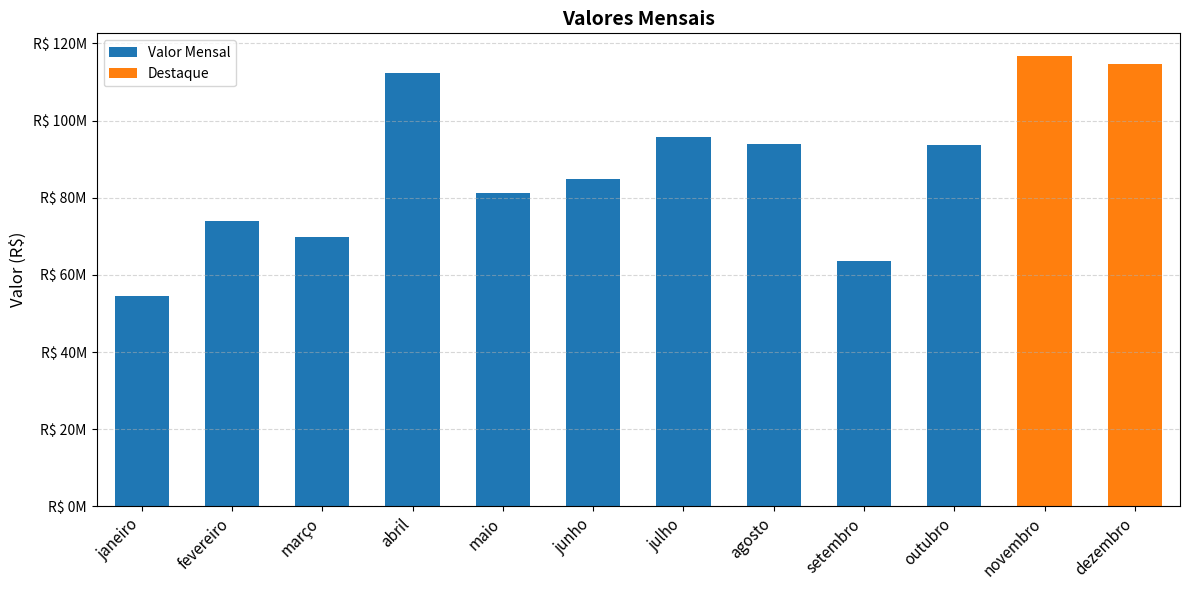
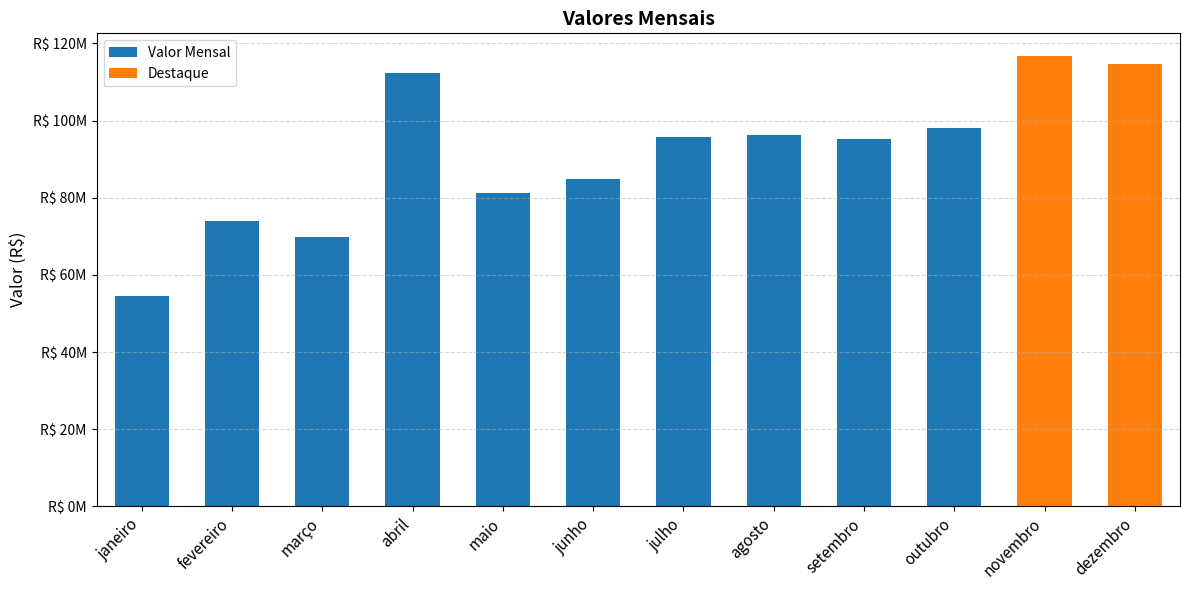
Valor Mensal, agosto: R$ 94000000 -> R$ 96000000
Valor Mensal, setembro: R$ 64000000 -> R$ 95000000
Valor Mensal, outubro: R$ 94000000 -> R$ 98000000
